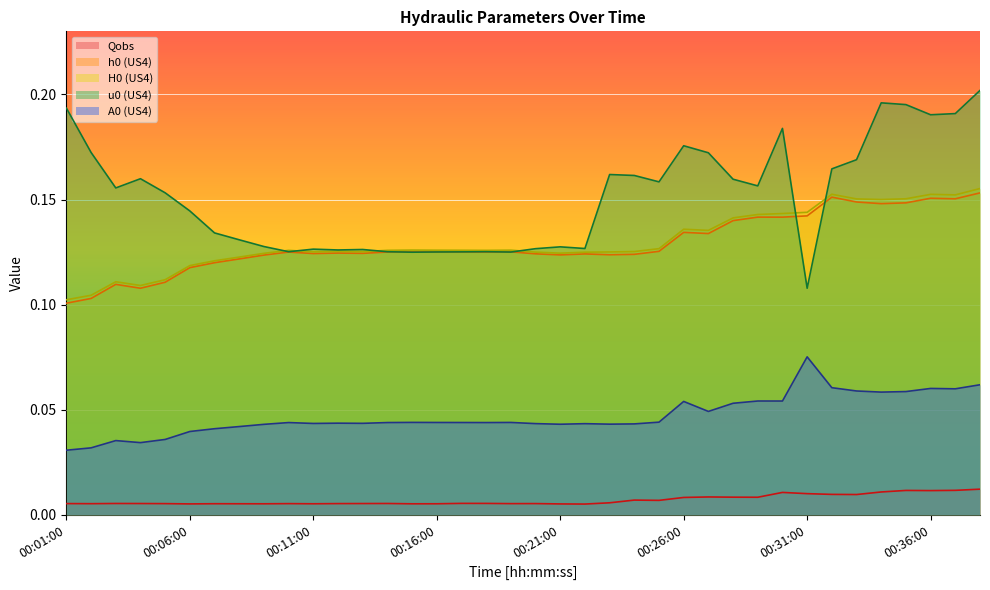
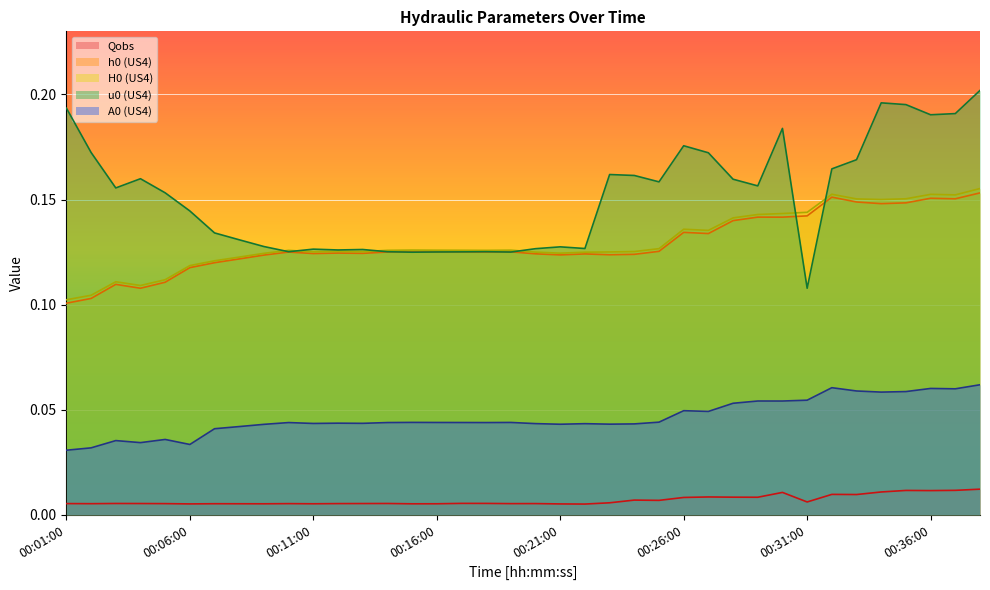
A0 (US4), 00:06:00: 0.040 -> 0.034
A0 (US4), 00:26:00: 0.054 -> 0.050
Qobs, 00:31:00: 0.010 -> 0.006
A0 (US4), 00:31:00: 0.075 -> 0.055
